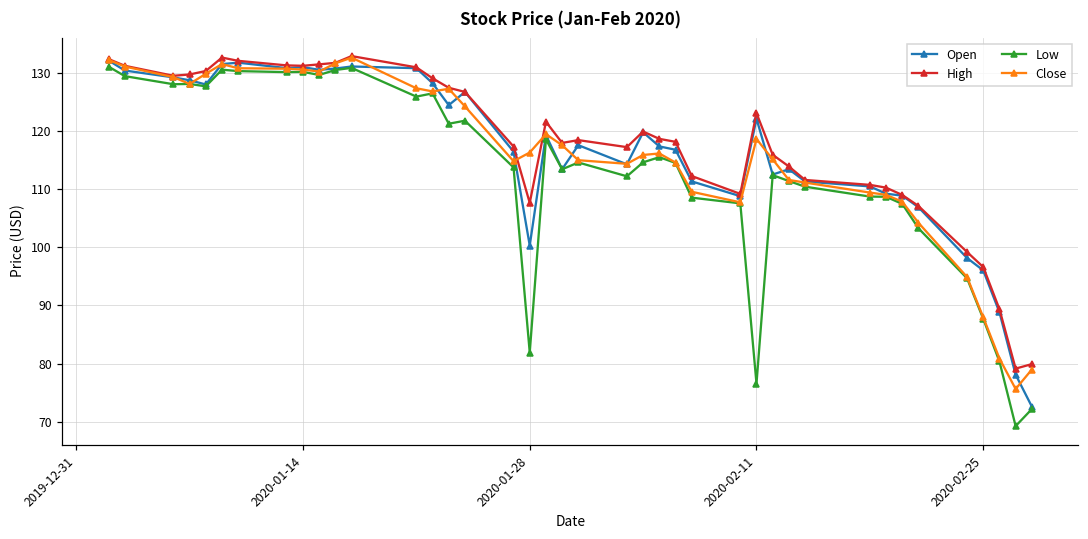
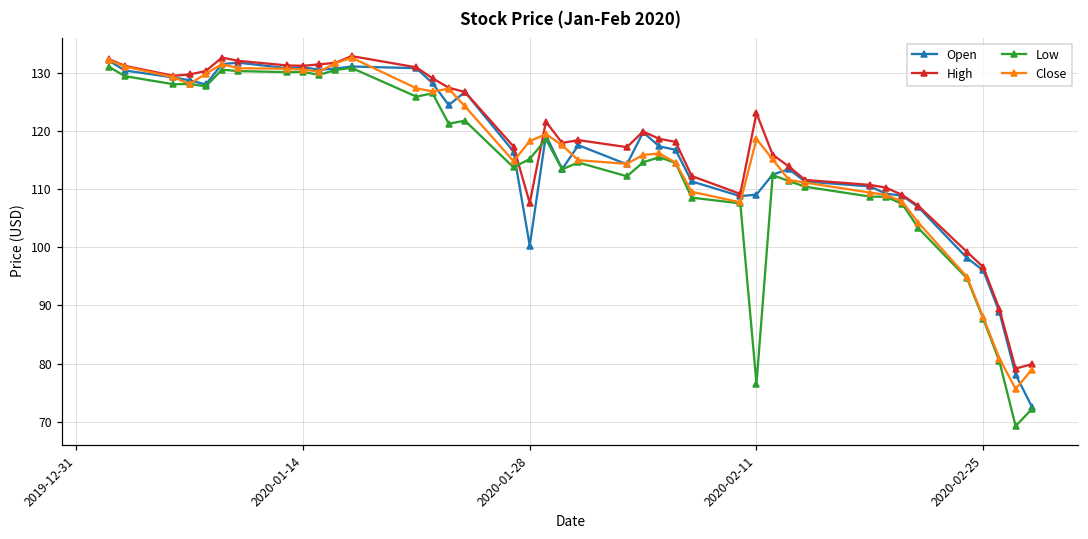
Low, 2020-01-28: 82 -> 115
Close, 2020-01-28: 116 -> 118
Open, 2020-02-11: 122 -> 109
